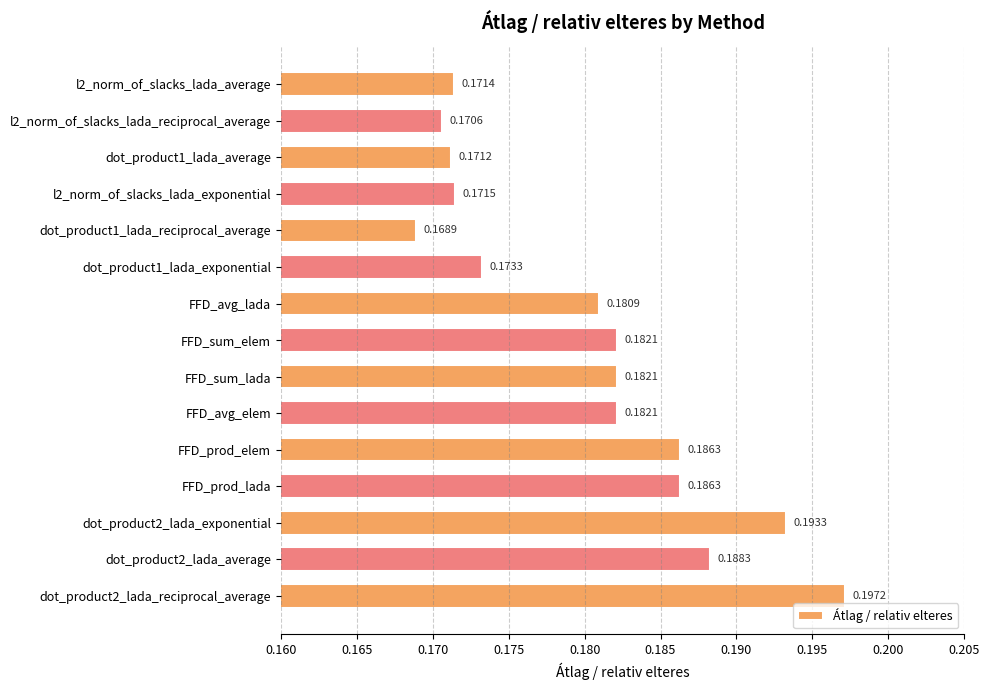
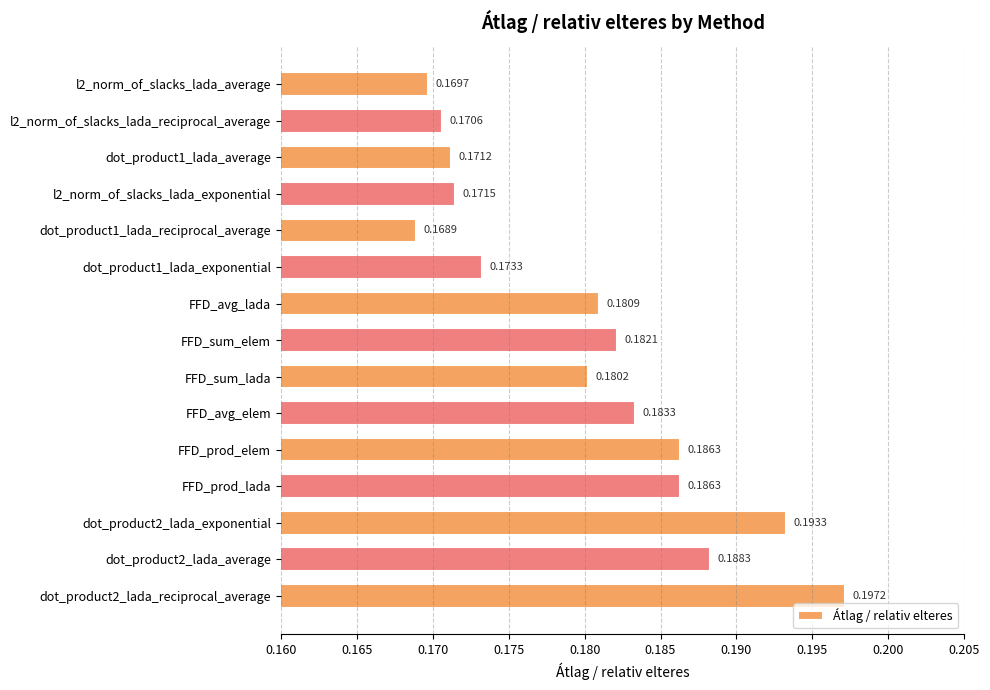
l2_norm_of_slacks_lada_average: 0.1714 -> 0.1697
FFD_sum_lada: 0.1821 -> 0.1802
FFD_avg_elem: 0.1821 -> 0.1833
